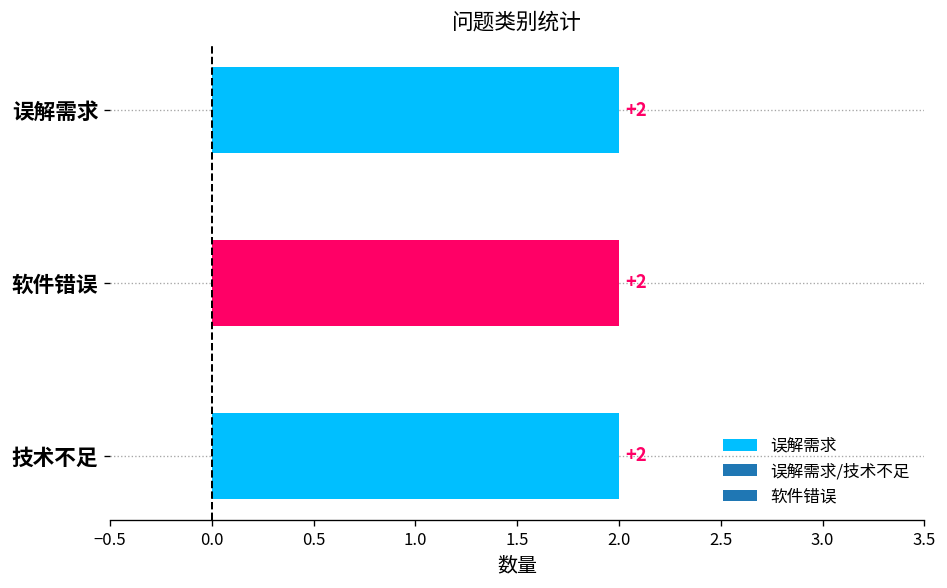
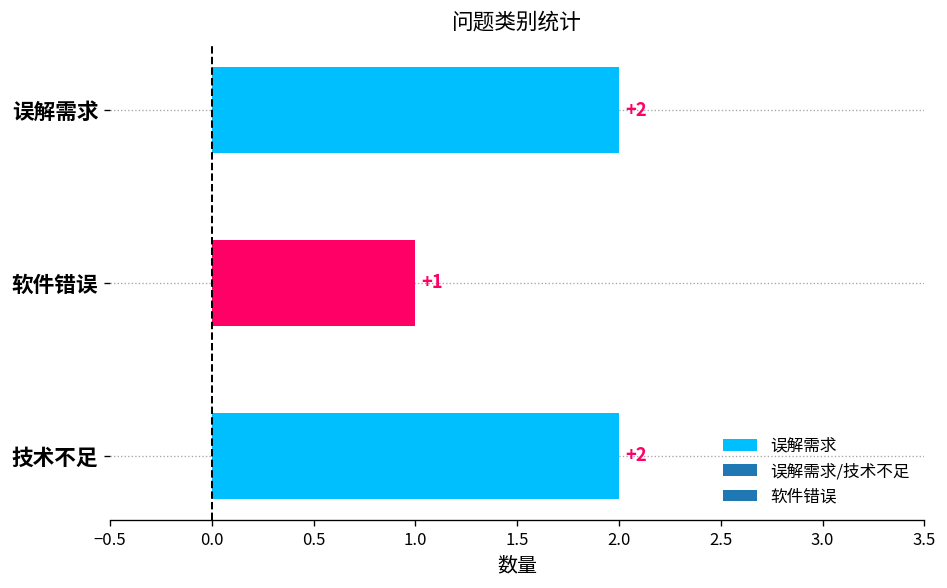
软件错误: +2 -> +1
